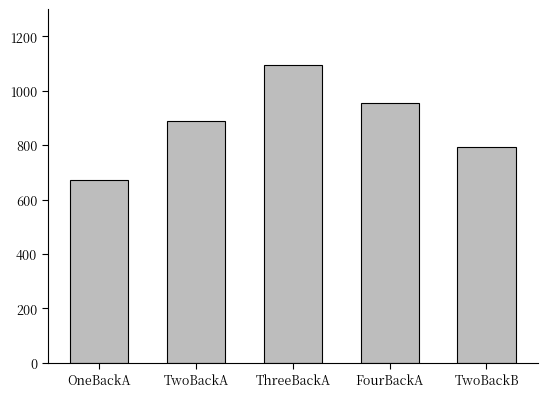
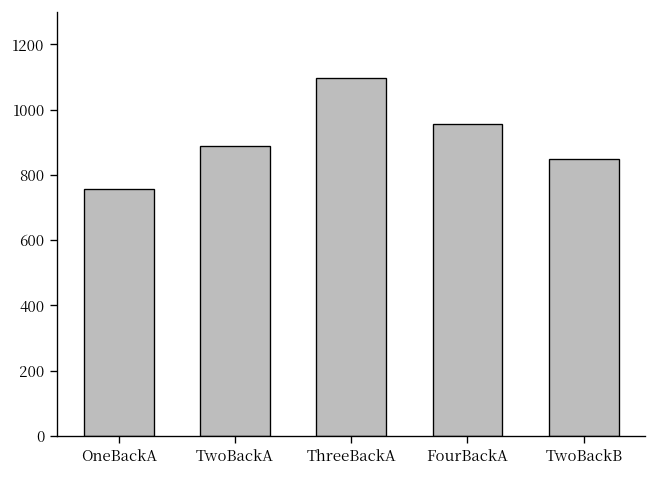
OneBackA: 670 -> 760
TwoBackB: 790 -> 850
